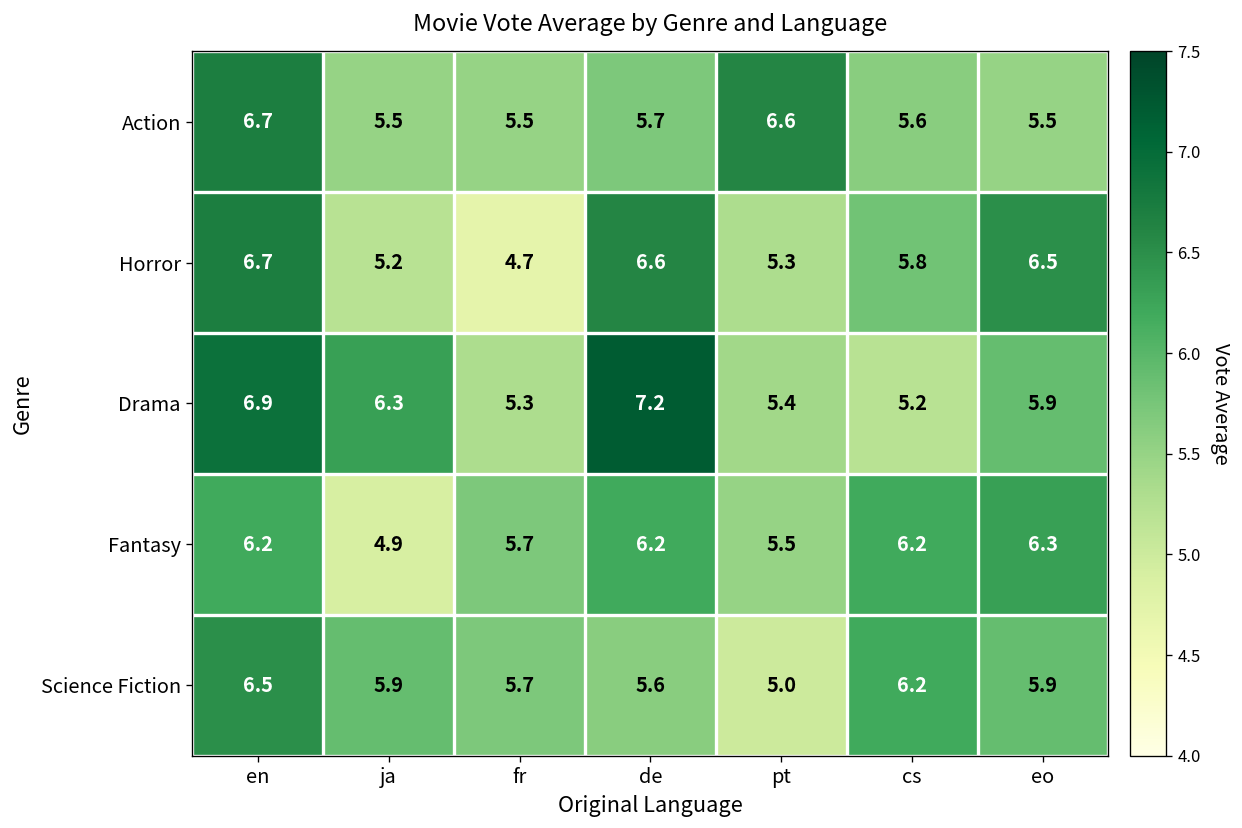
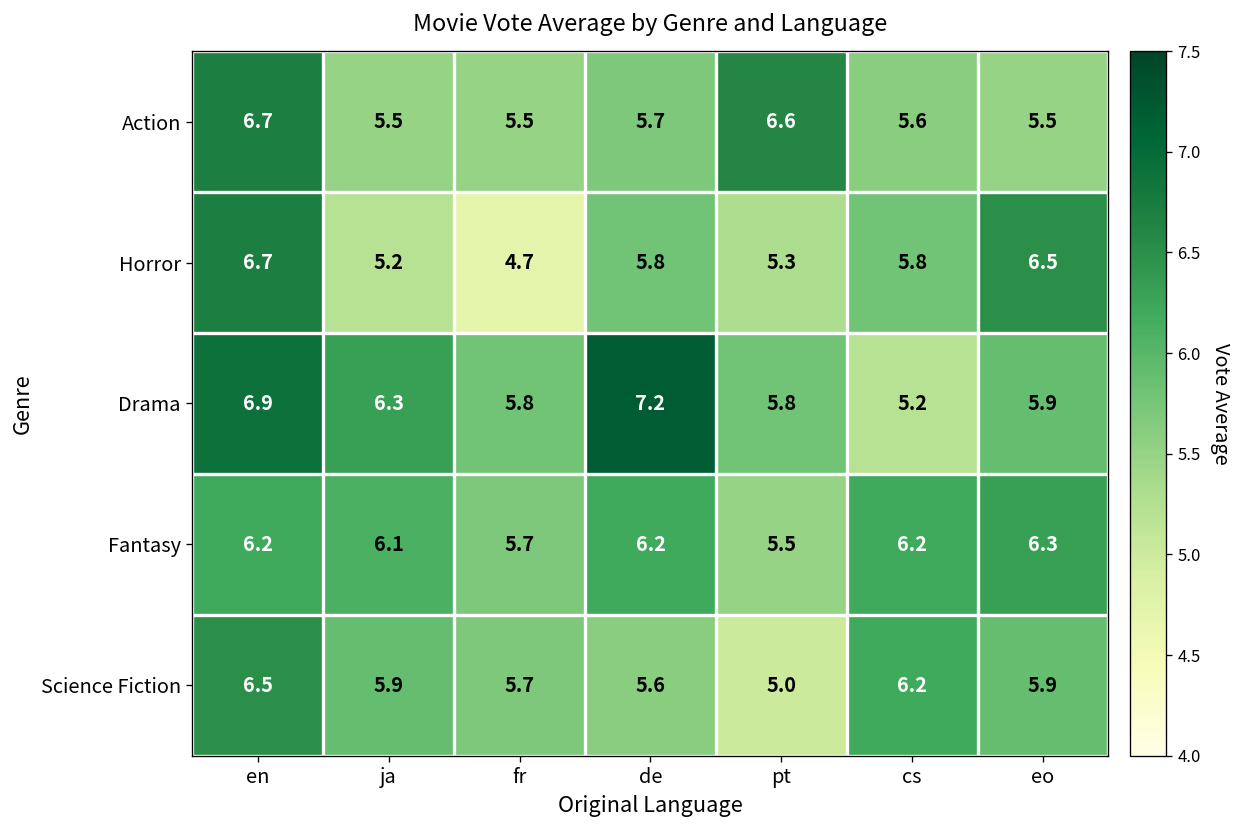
Horror, de: 6.6 -> 5.8
Drama, fr: 5.3 -> 5.8
Drama, pt: 5.4 -> 5.8
Fantasy, ja: 4.9 -> 6.1
